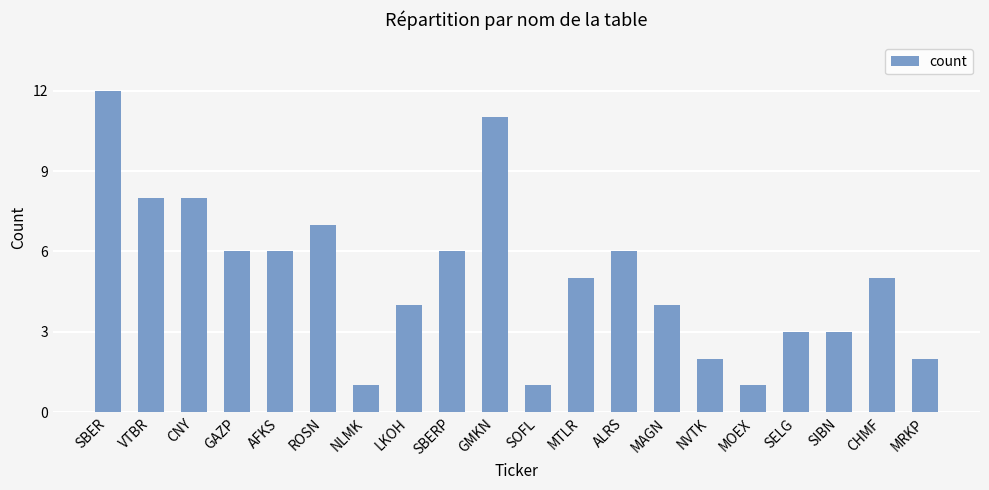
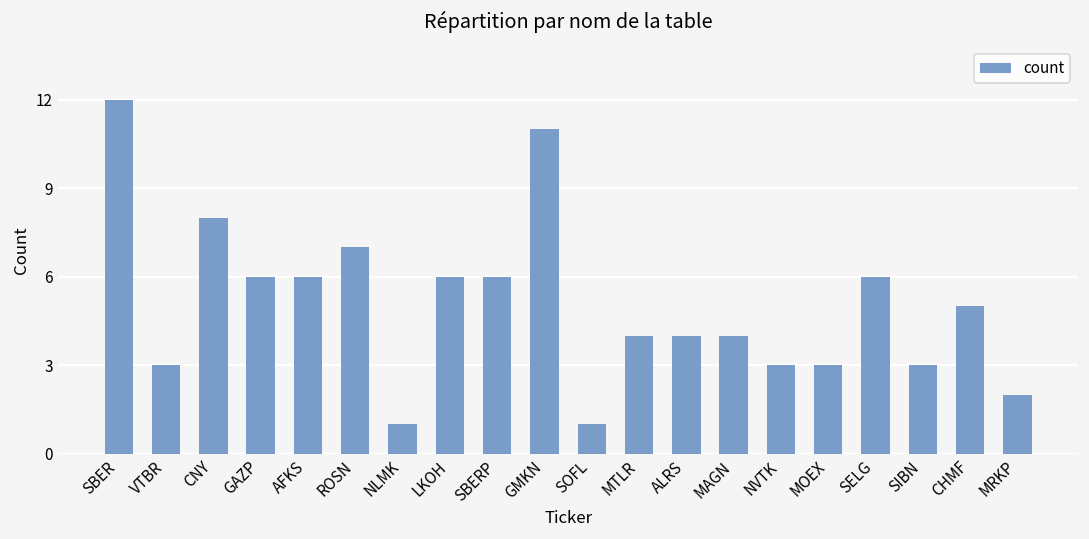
VTBR: 8 -> 3
LKOH: 4 -> 6
MTLR: 5 -> 4
ALRS: 6 -> 4
NVTK: 2 -> 3
MOEX: 1 -> 3
SELG: 3 -> 6
